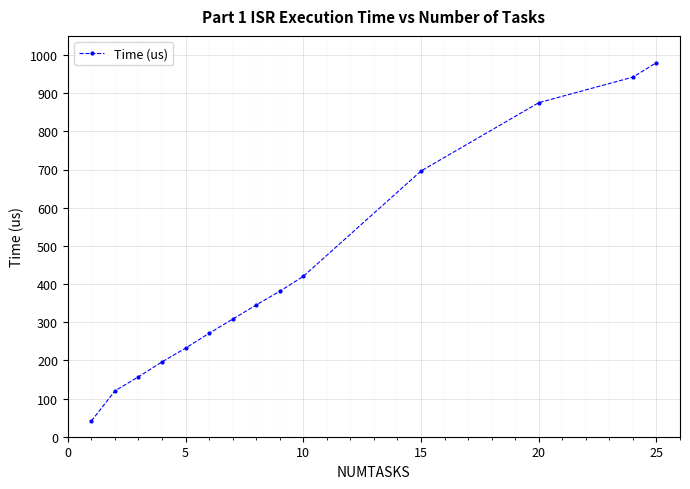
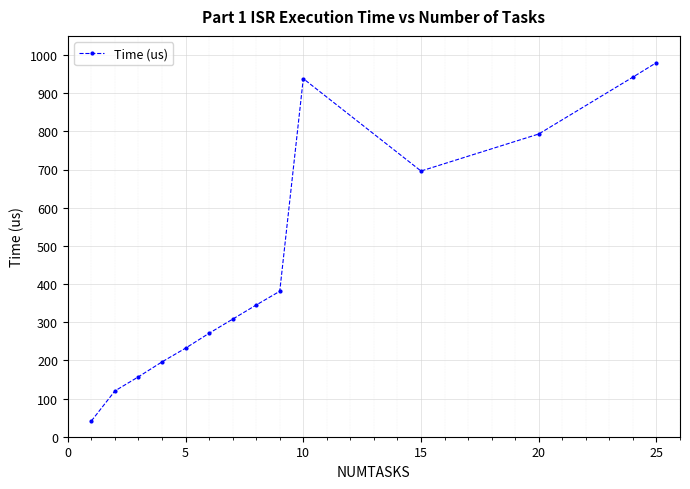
10: 420 -> 940
20: 880 -> 790
